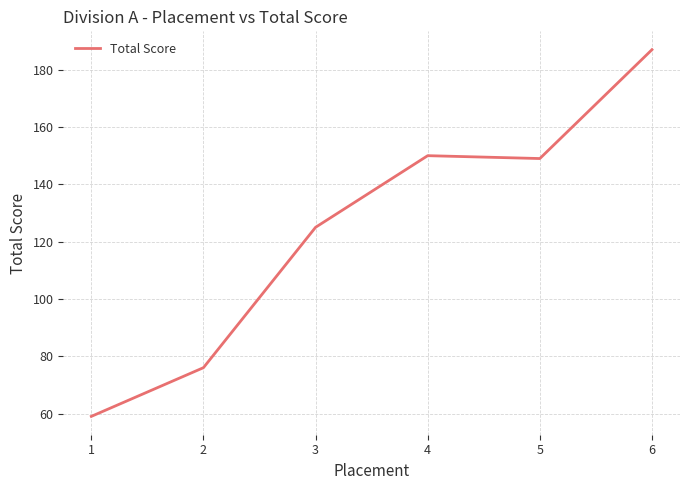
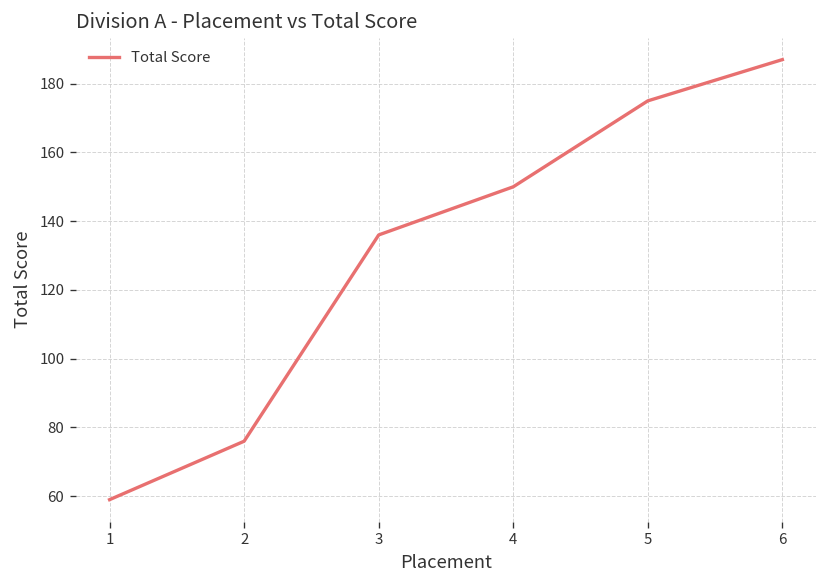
3: 125 -> 136
5: 149 -> 175
